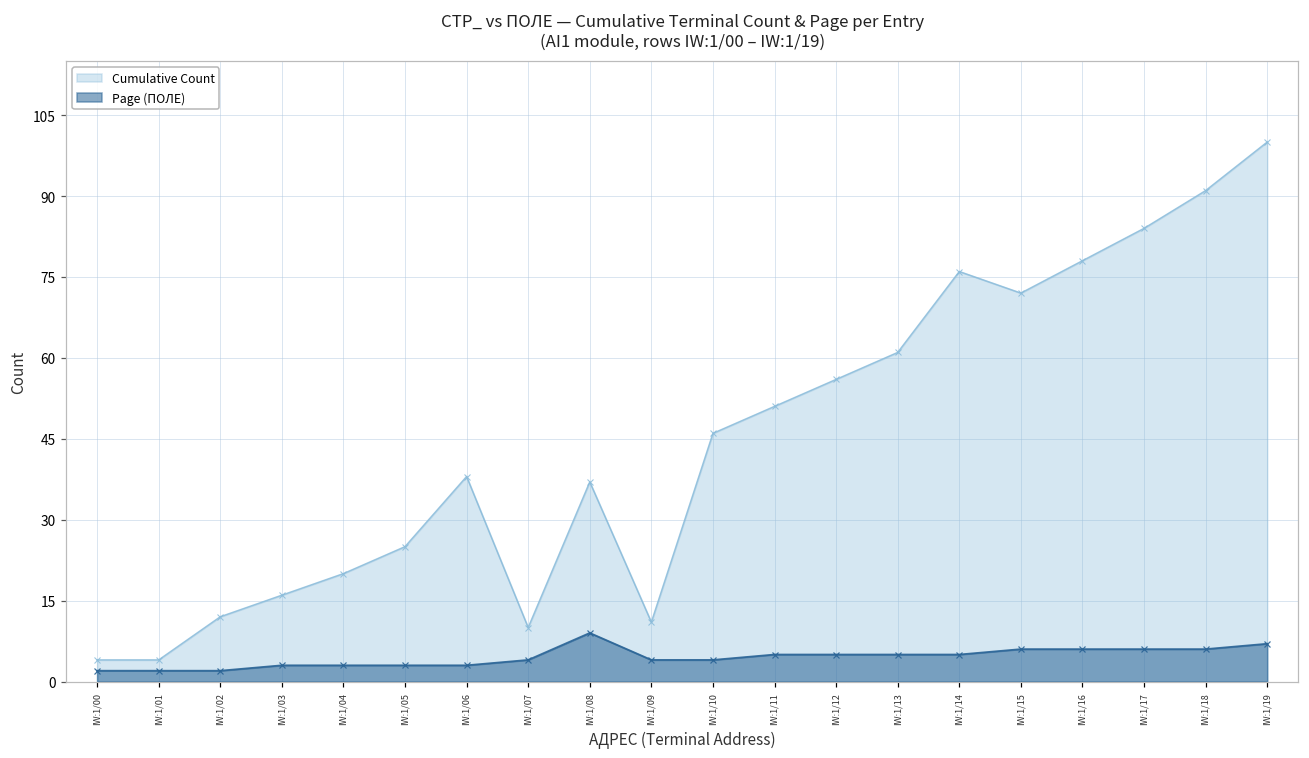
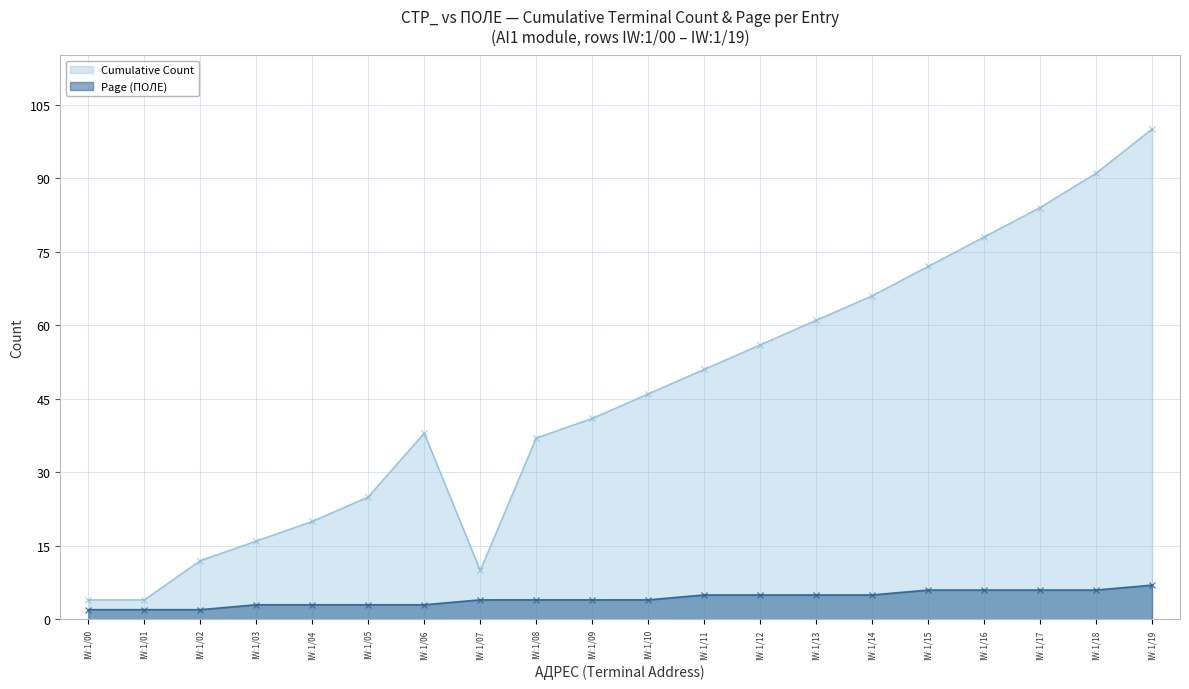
Page (ПОЛЕ), IW:1/08: 9 -> 4
Cumulative Count, IW:1/09: 11 -> 41
Cumulative Count, IW:1/14: 76 -> 66
